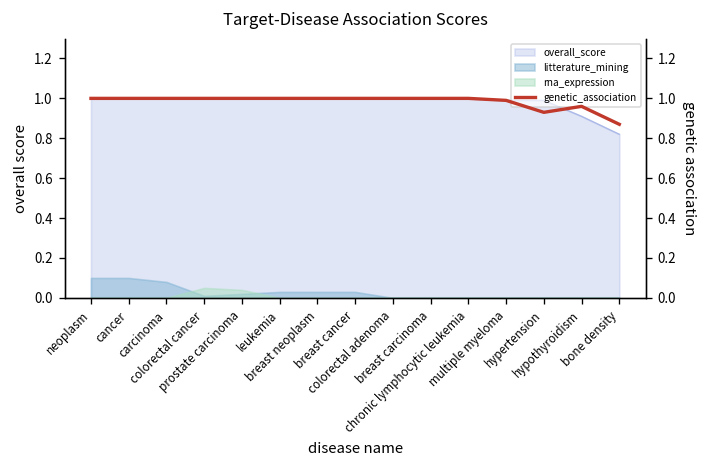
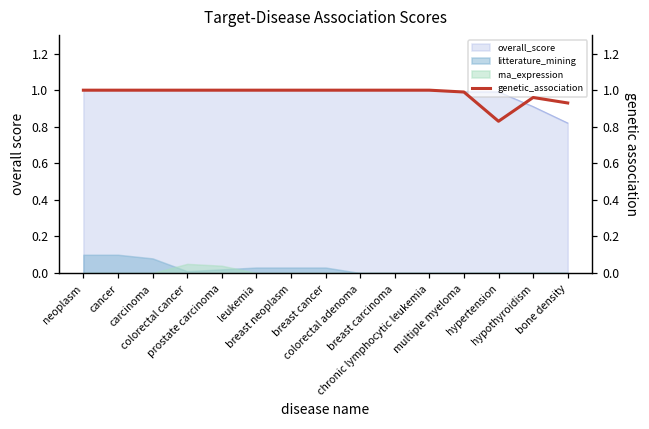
genetic_association, hypertension: 0.93 -> 0.83
genetic_association, bone density: 0.87 -> 0.93
